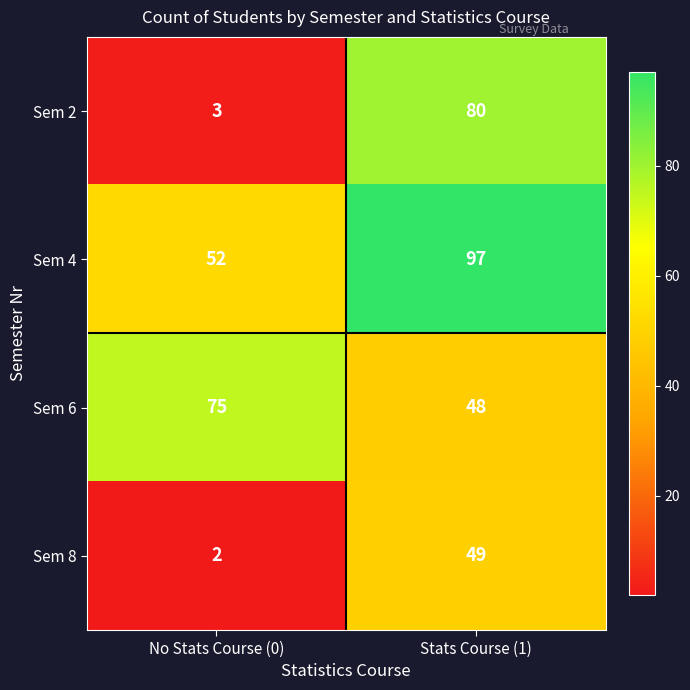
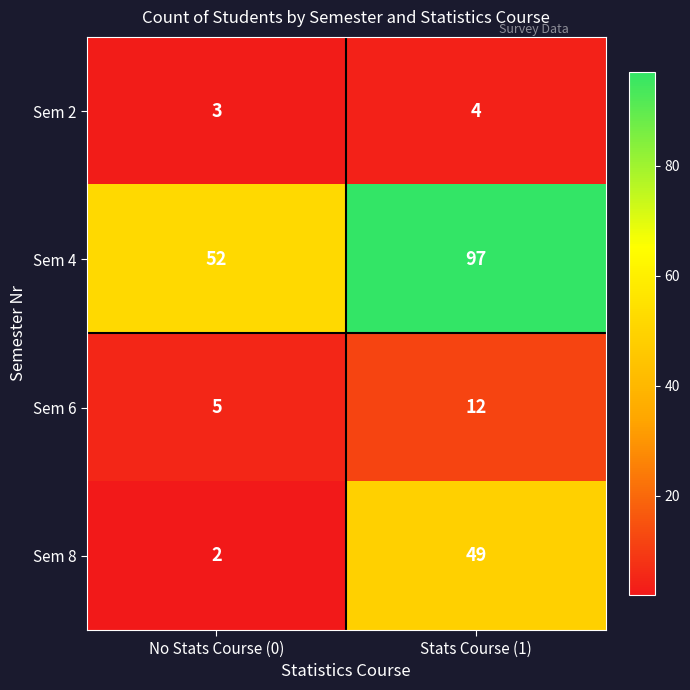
Sem 2, Stats Course (1): 80 -> 4
Sem 6, No Stats Course (0): 75 -> 5
Sem 6, Stats Course (1): 48 -> 12
